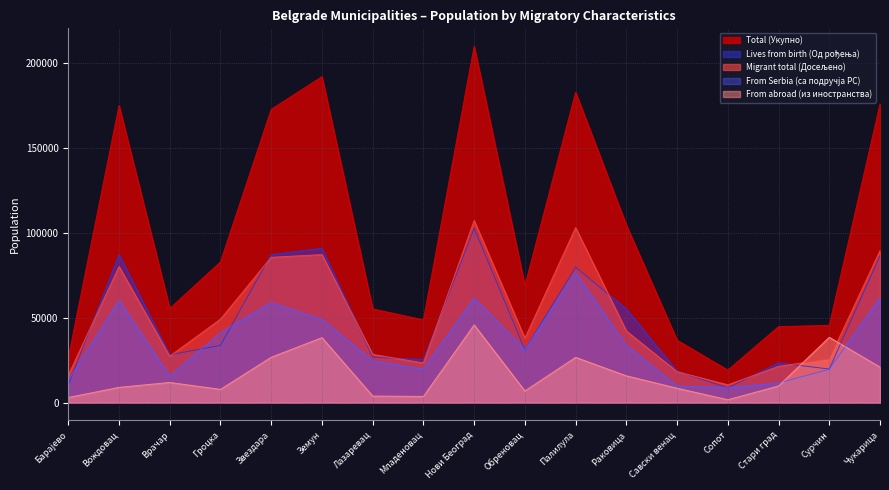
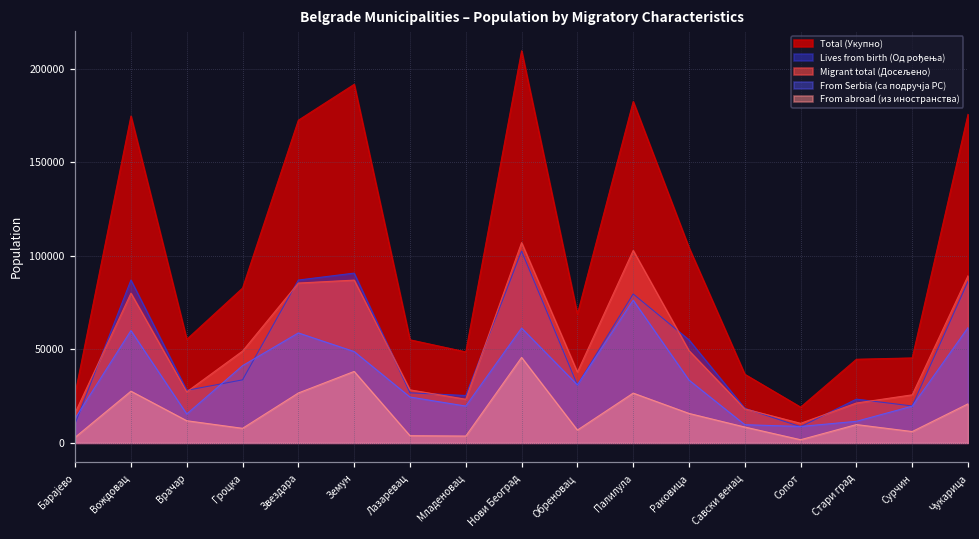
From abroad (из иностранства), Вождовац: 9000 -> 28000
Migrant total (Досељено), Раковица: 42000 -> 49000
From abroad (из иностранства), Сурчин: 38000 -> 6000
